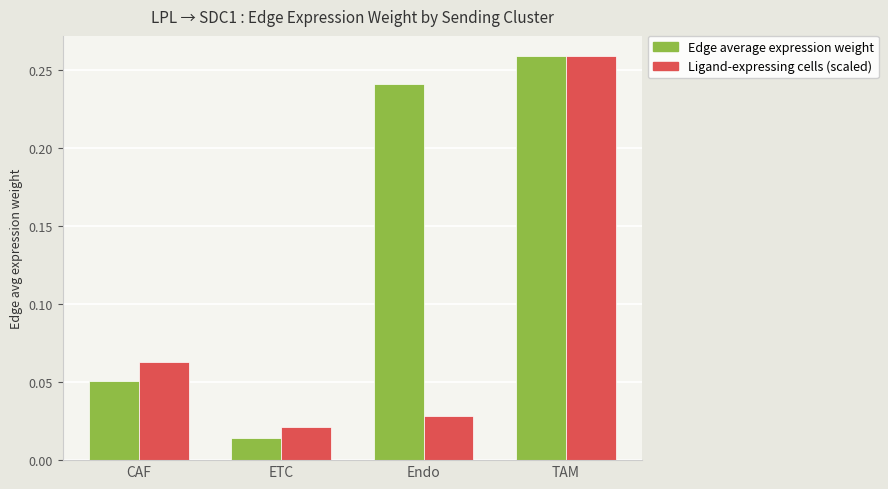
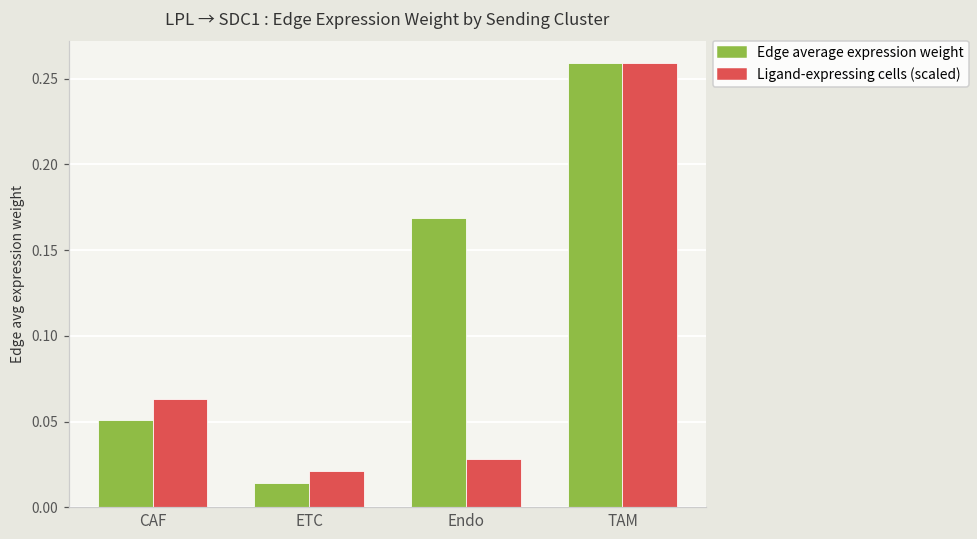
Edge average expression weight, Endo: 0.241 -> 0.169
